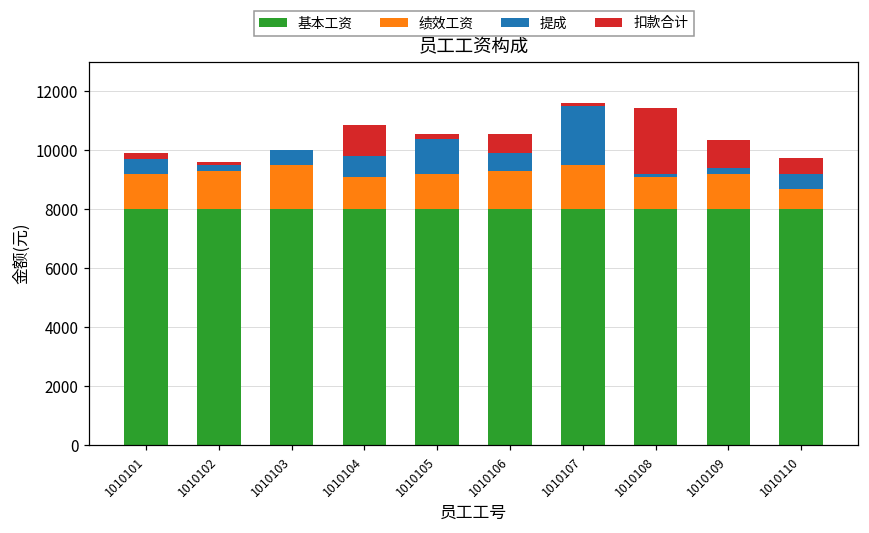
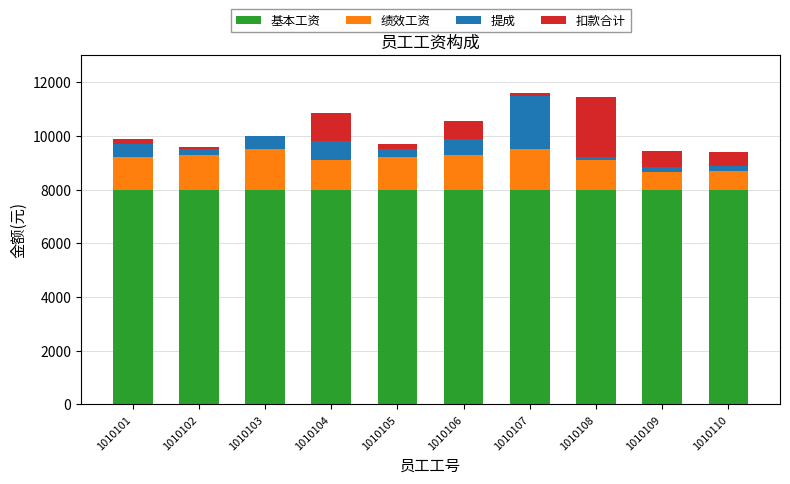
提成, 1010105: 1200 -> 300
绩效工资, 1010109: 1200 -> 600
扣款合计, 1010109: 1000 -> 600
提成, 1010110: 500 -> 200
